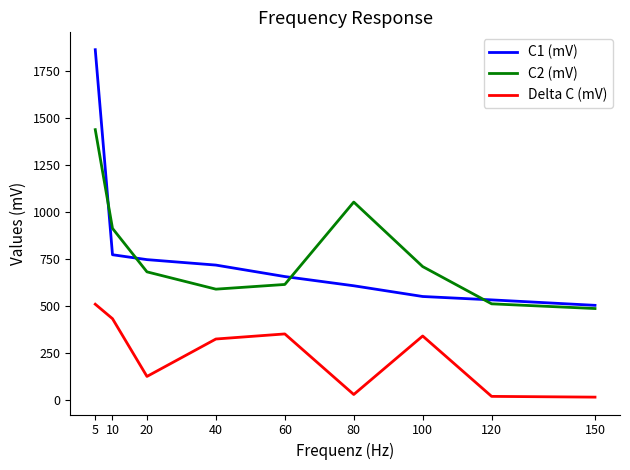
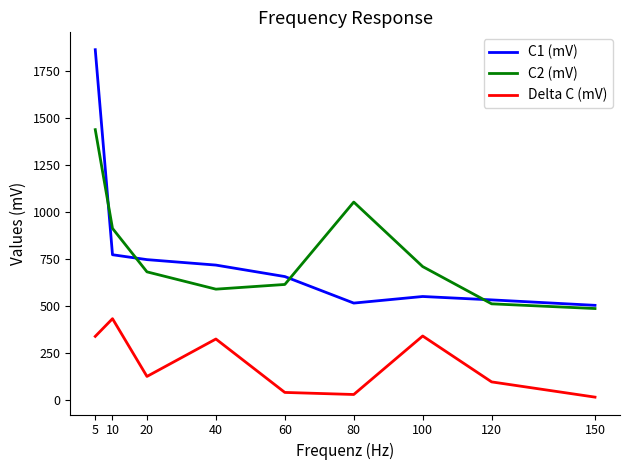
Delta C (mV), 5: 510 -> 340
Delta C (mV), 60: 350 -> 40
C1 (mV), 80: 610 -> 520
Delta C (mV), 120: 20 -> 100
